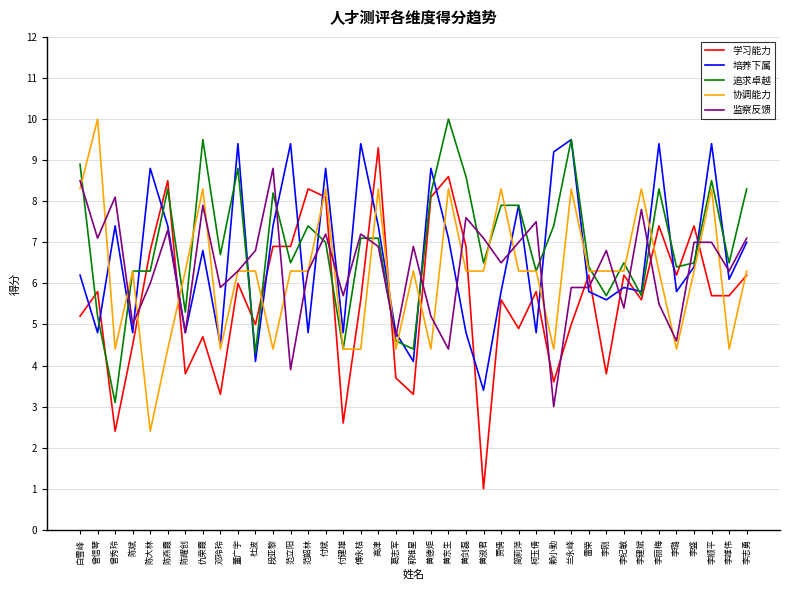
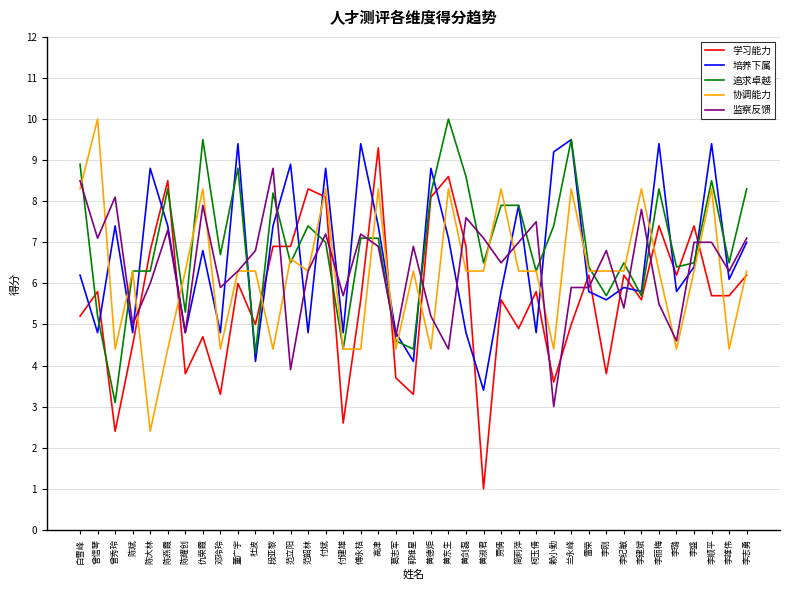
培养下属, 邓玲玲: 4.5 -> 4.8
培养下属, 范立阳: 9.4 -> 8.9
协调能力, 范立阳: 6.3 -> 6.6
